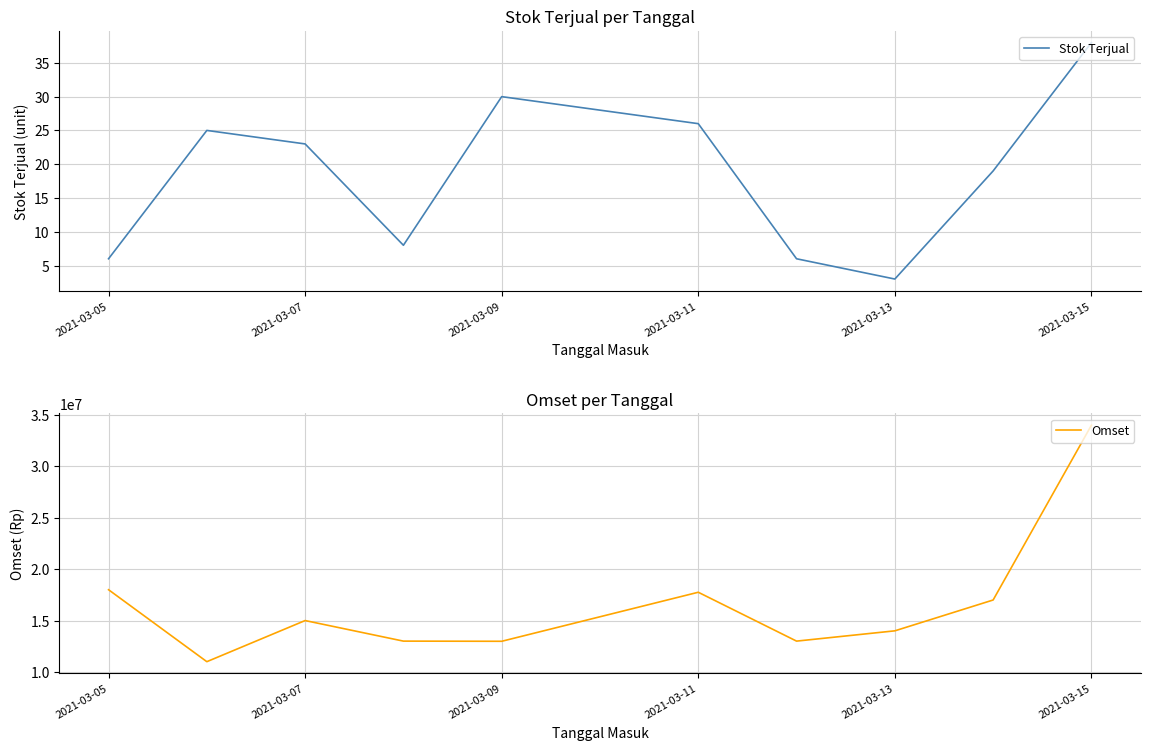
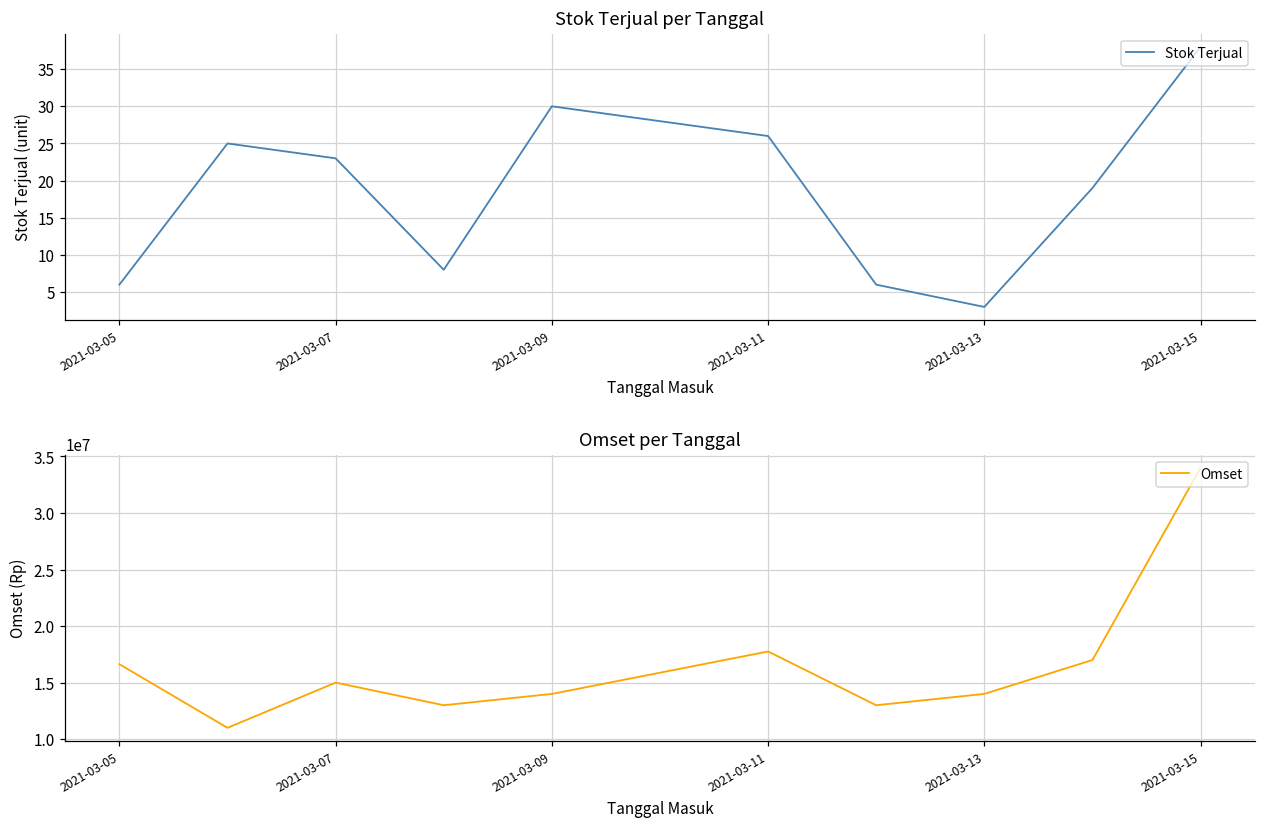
Omset per Tanggal, 2021-03-05: 18000000 -> 16600000
Omset per Tanggal, 2021-03-09: 13000000 -> 14000000
